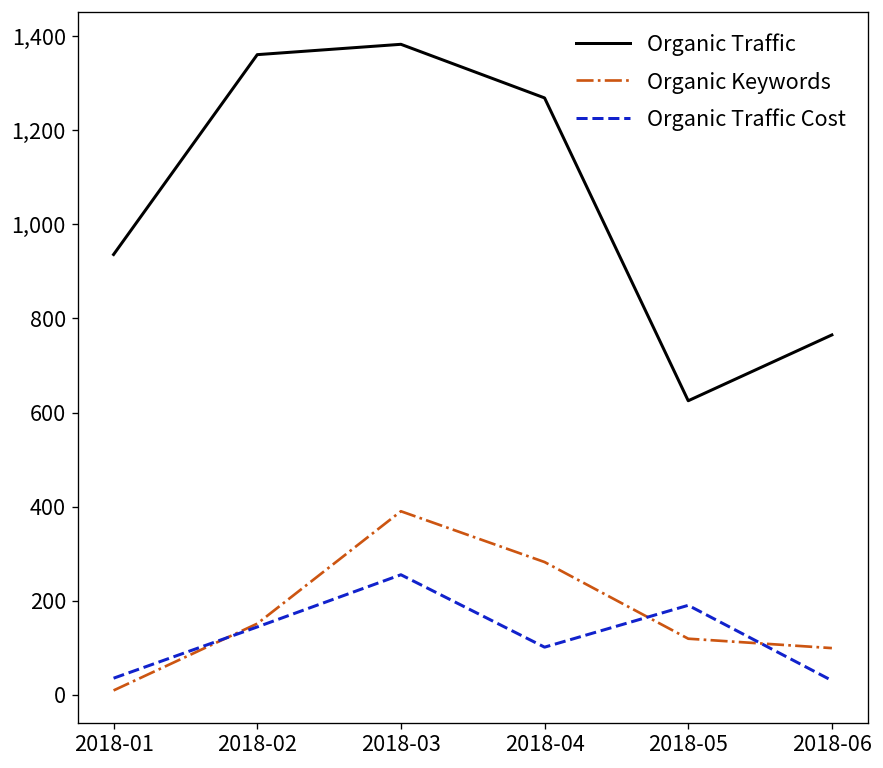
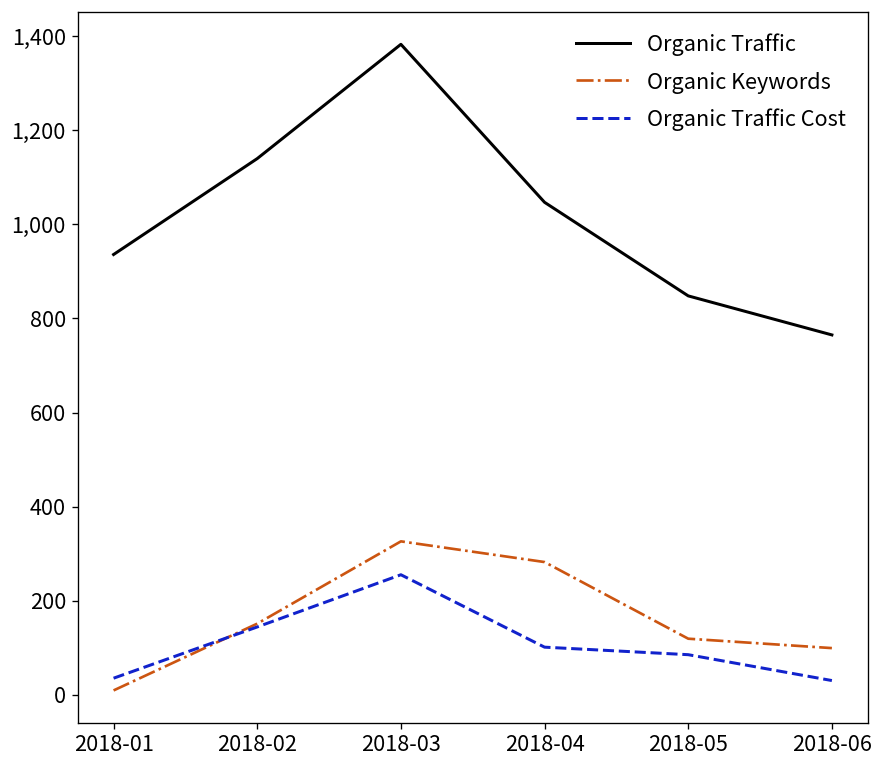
Organic Traffic, 2018-02: 1,360 -> 1,140
Organic Keywords, 2018-03: 390 -> 330
Organic Traffic, 2018-04: 1,270 -> 1,050
Organic Traffic, 2018-05: 630 -> 850
Organic Traffic Cost, 2018-05: 190 -> 90
